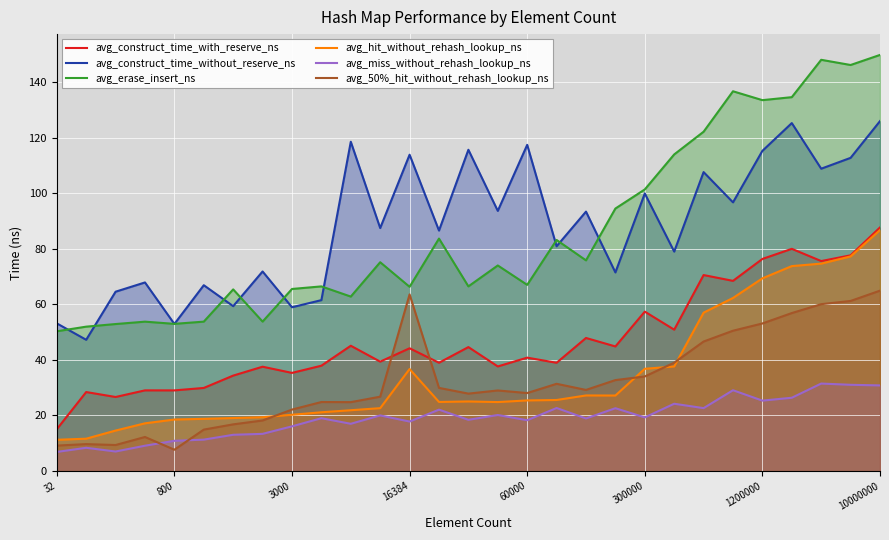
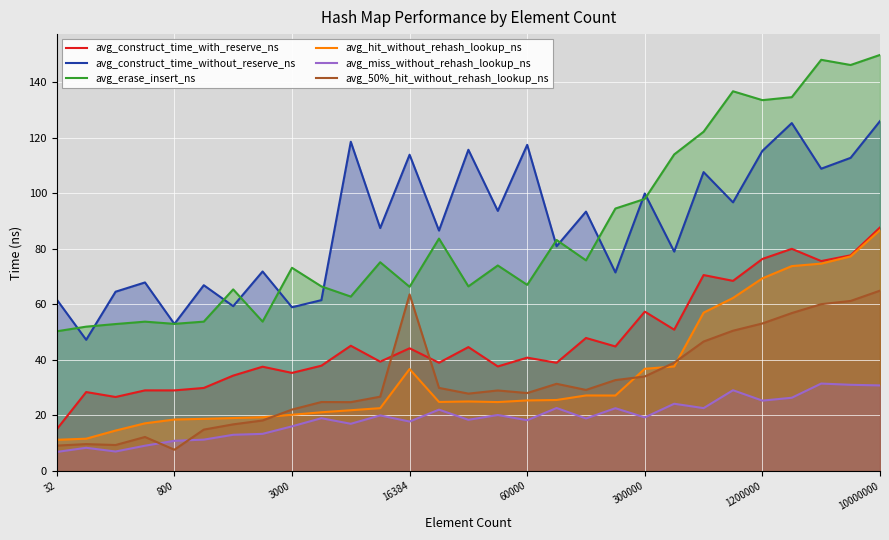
avg_construct_time_without_reserve_ns, 32: 53 -> 62
avg_erase_insert_ns, 3000: 66 -> 73
avg_erase_insert_ns, 300000: 101 -> 98
